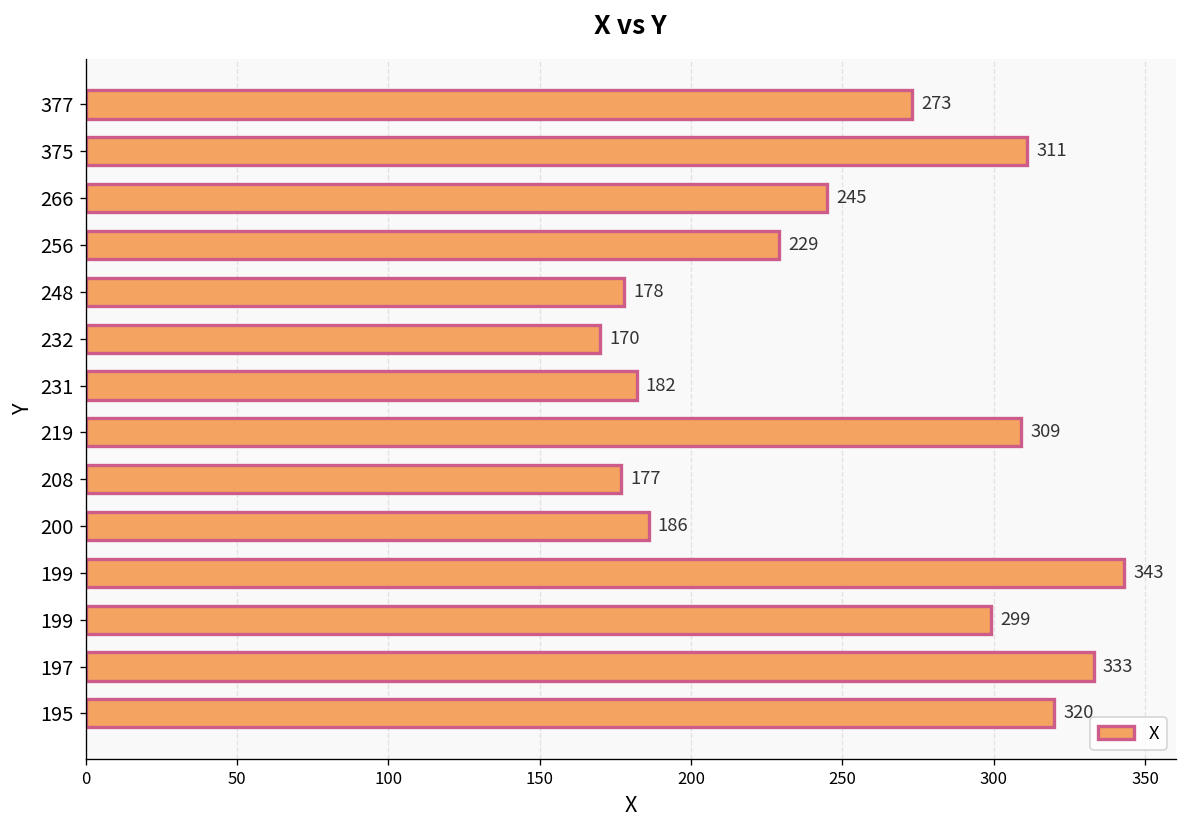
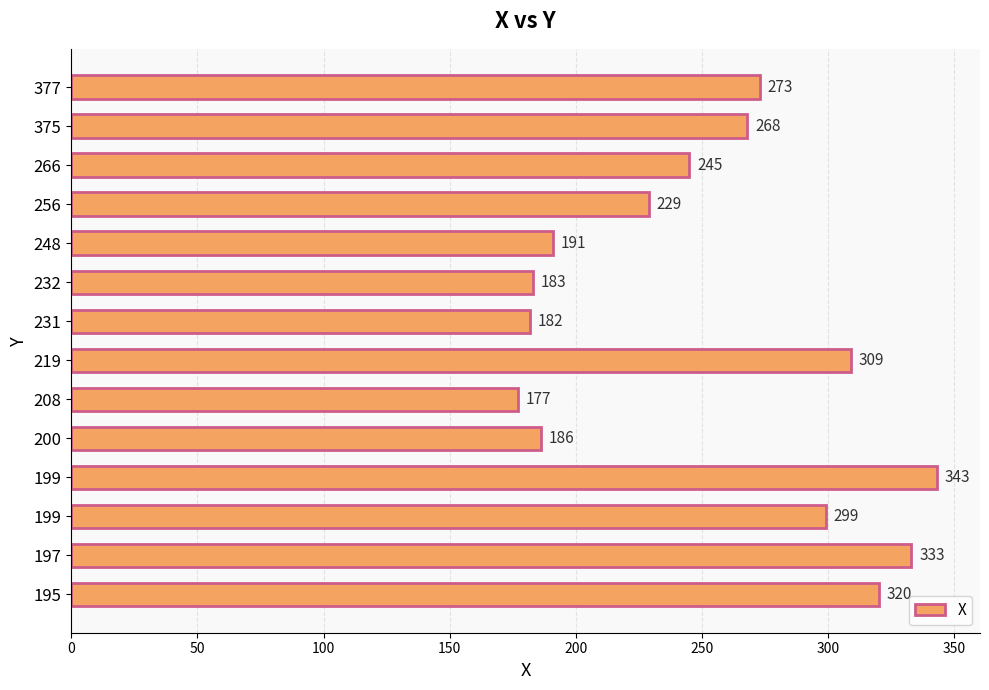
375: 311 -> 268
248: 178 -> 191
232: 170 -> 183
